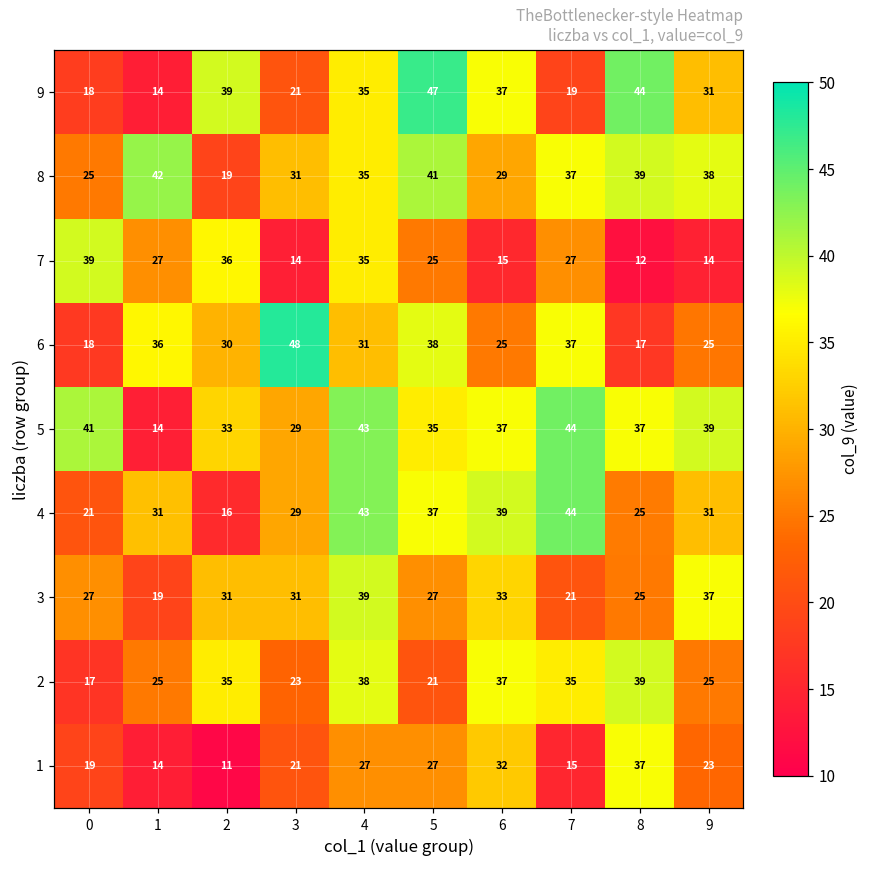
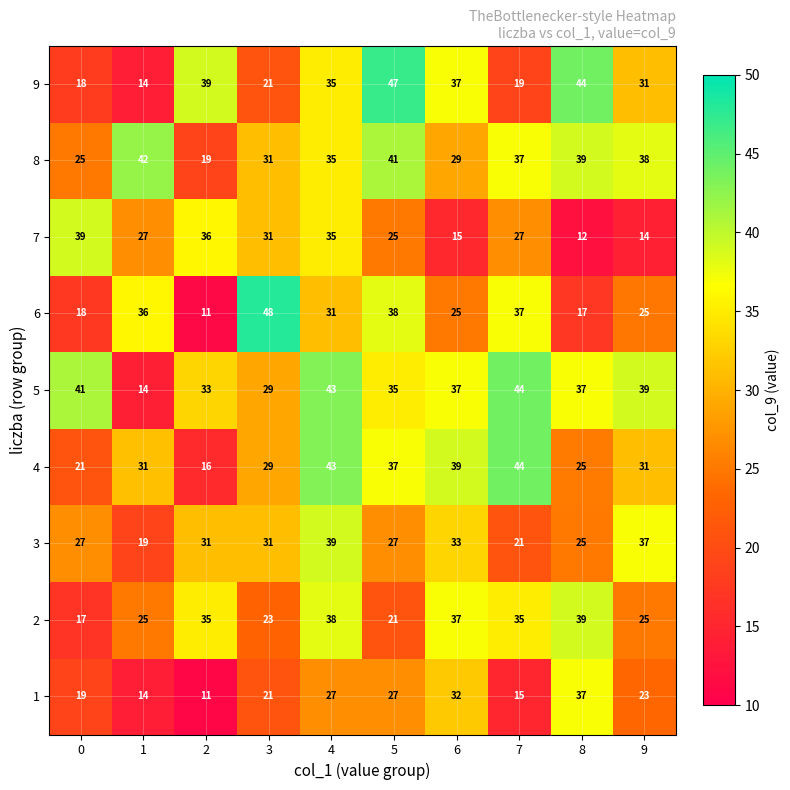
7, 3: 14 -> 31
6, 2: 30 -> 11
